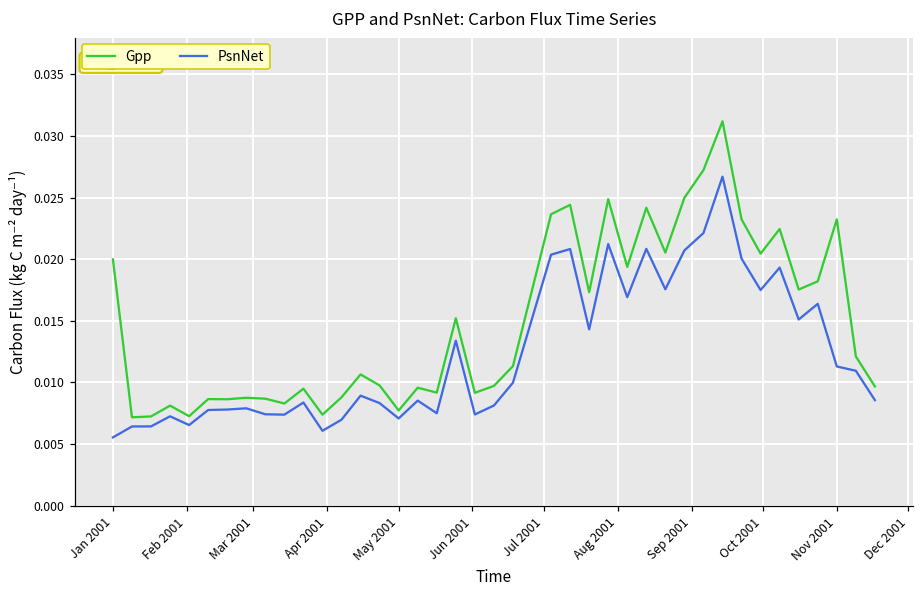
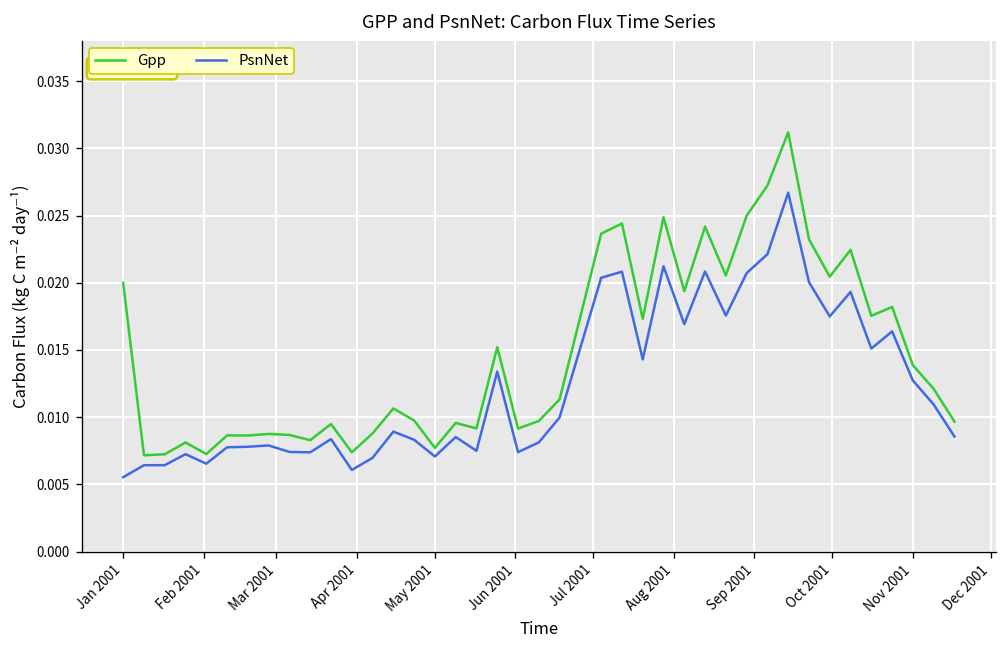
Gpp, Nov 2001: 0.0232 -> 0.0139
PsnNet, Nov 2001: 0.0113 -> 0.0127
